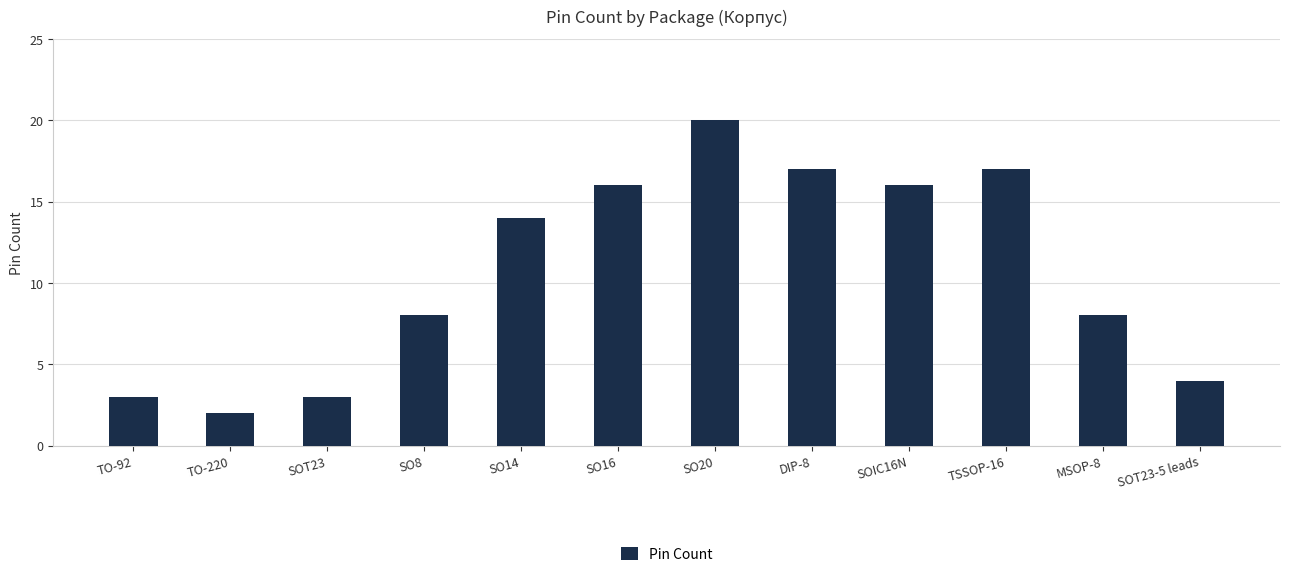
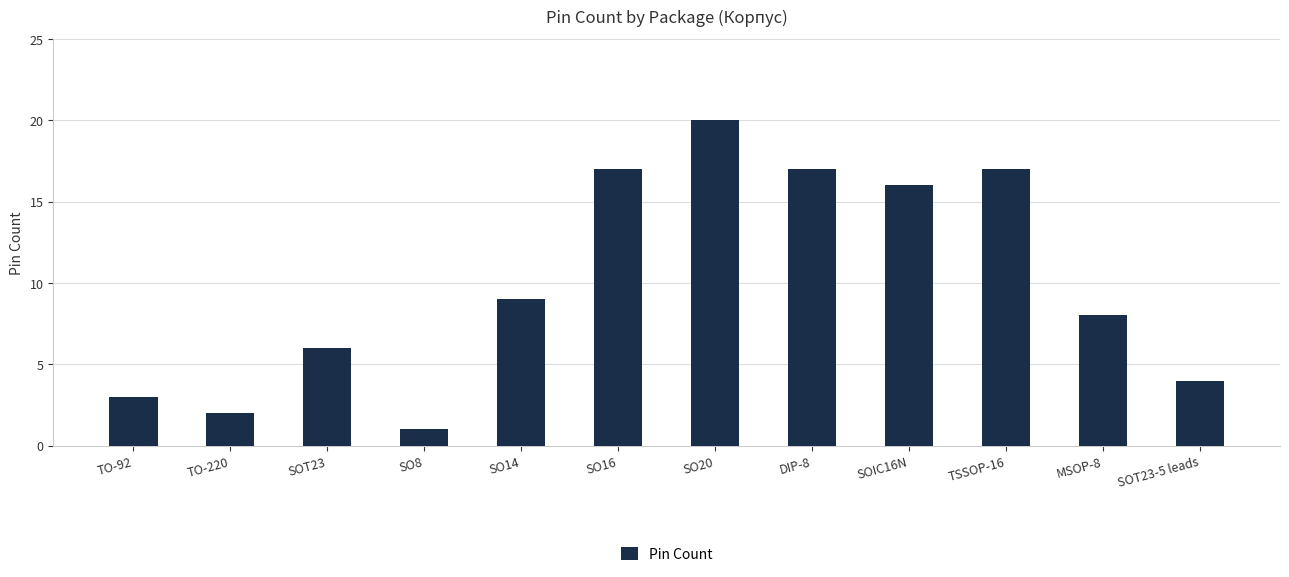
SOT23: 3 -> 6
SO8: 8 -> 1
SO14: 14 -> 9
SO16: 16 -> 17
